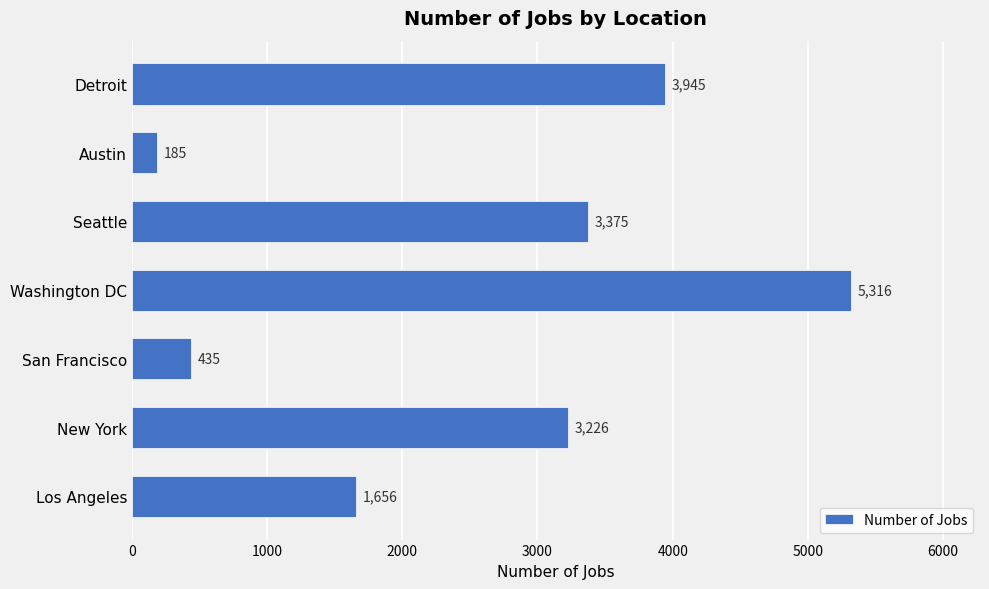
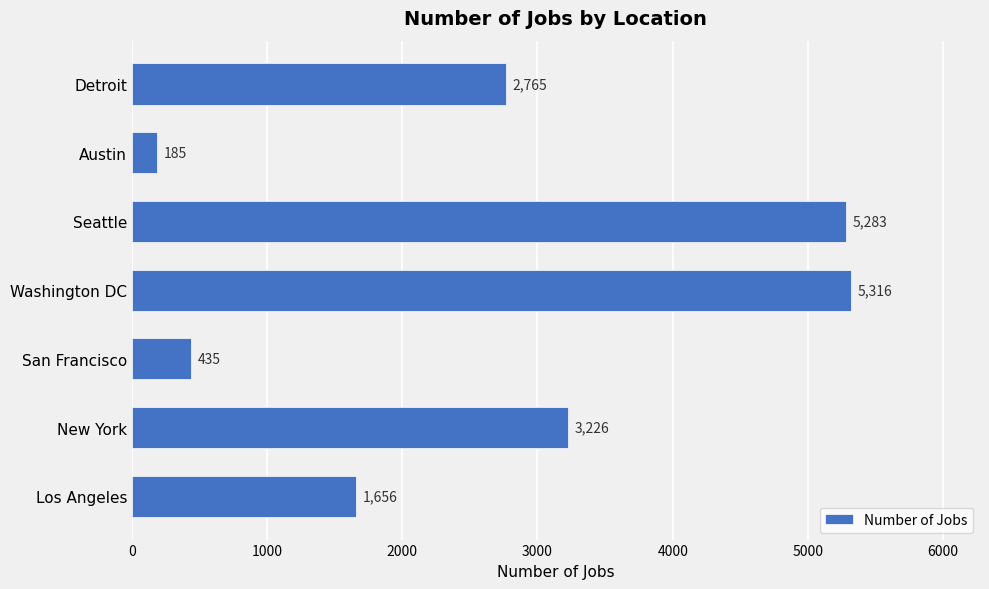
Detroit: 3,945 -> 2,765
Seattle: 3,375 -> 5,283
